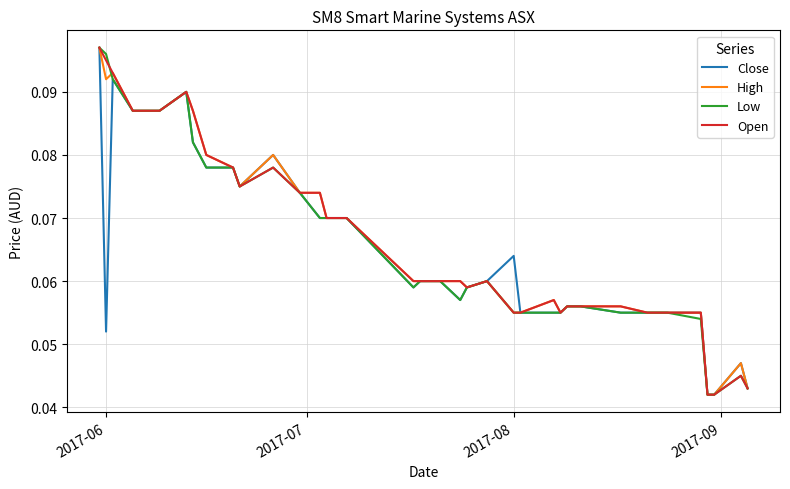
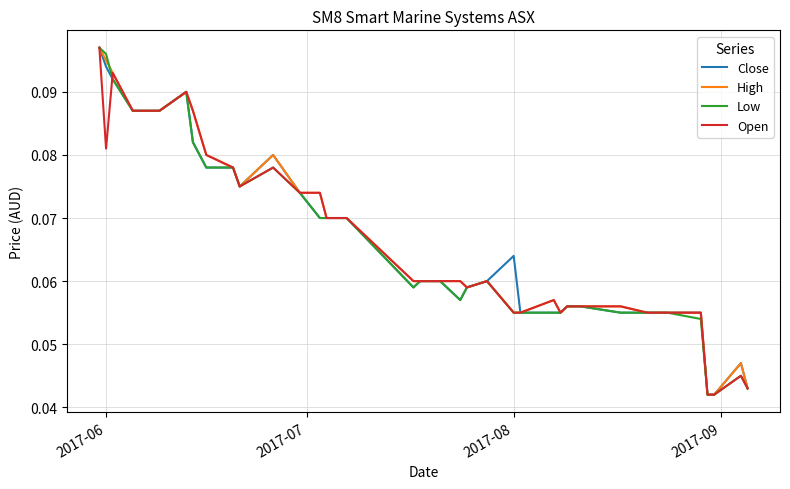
Close, 2017-06: 0.052 -> 0.094
High, 2017-06: 0.092 -> 0.095
Open, 2017-06: 0.095 -> 0.081
